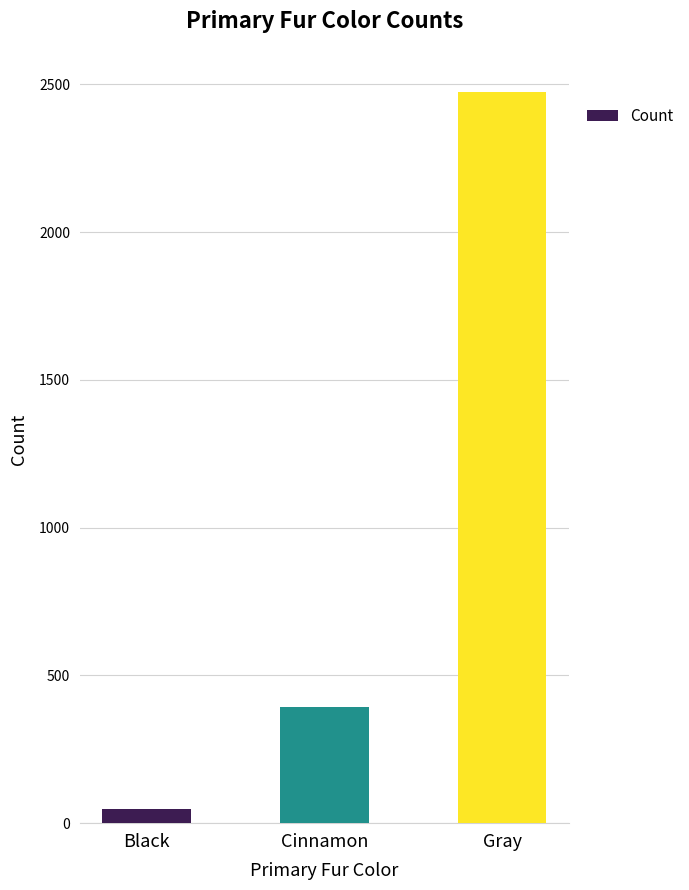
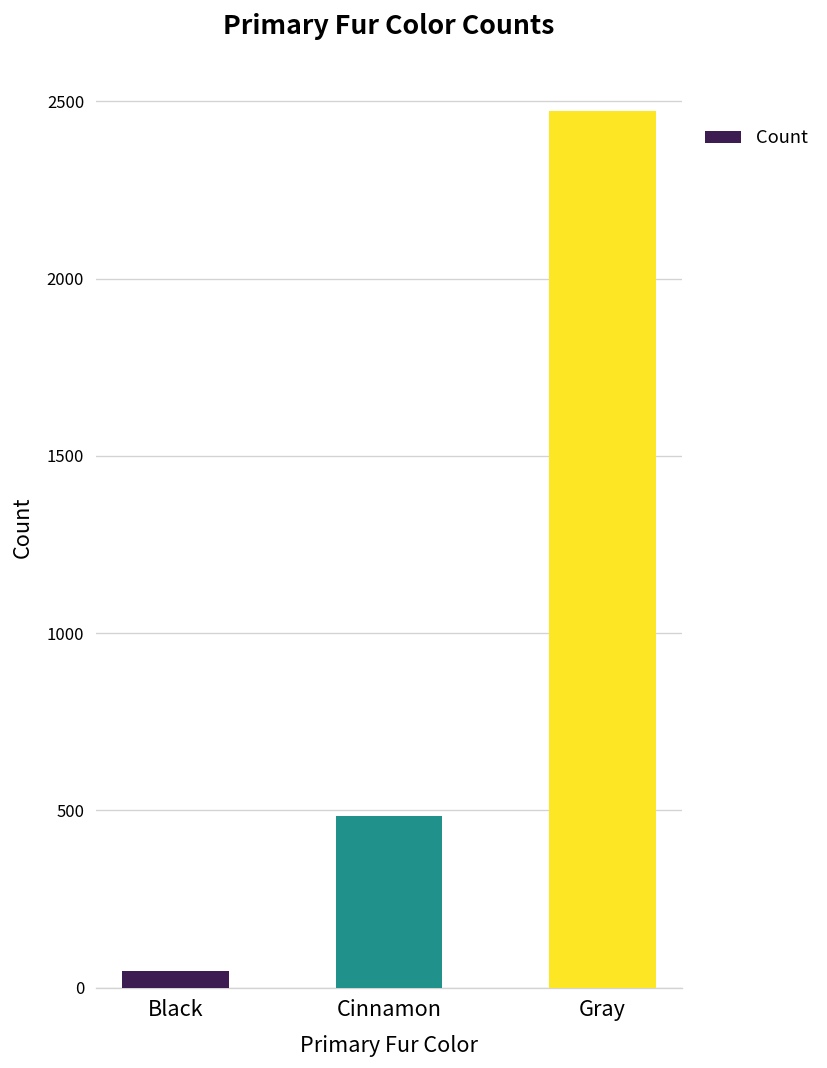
Cinnamon: 390 -> 490
